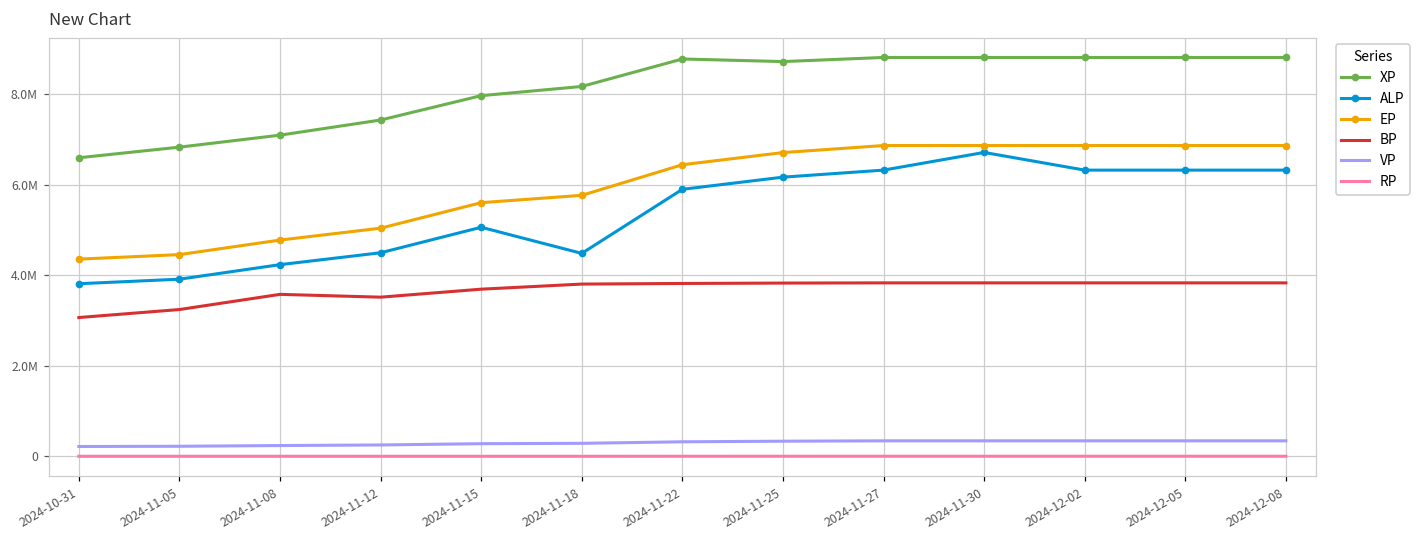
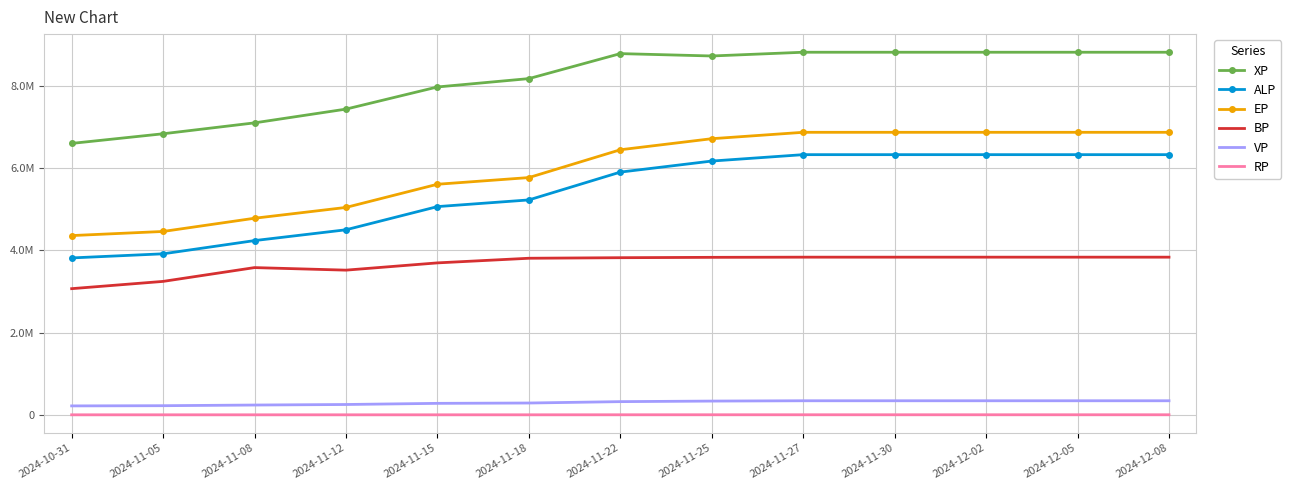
ALP, 2024-11-18: 4500000 -> 5200000
ALP, 2024-11-30: 6700000 -> 6300000
